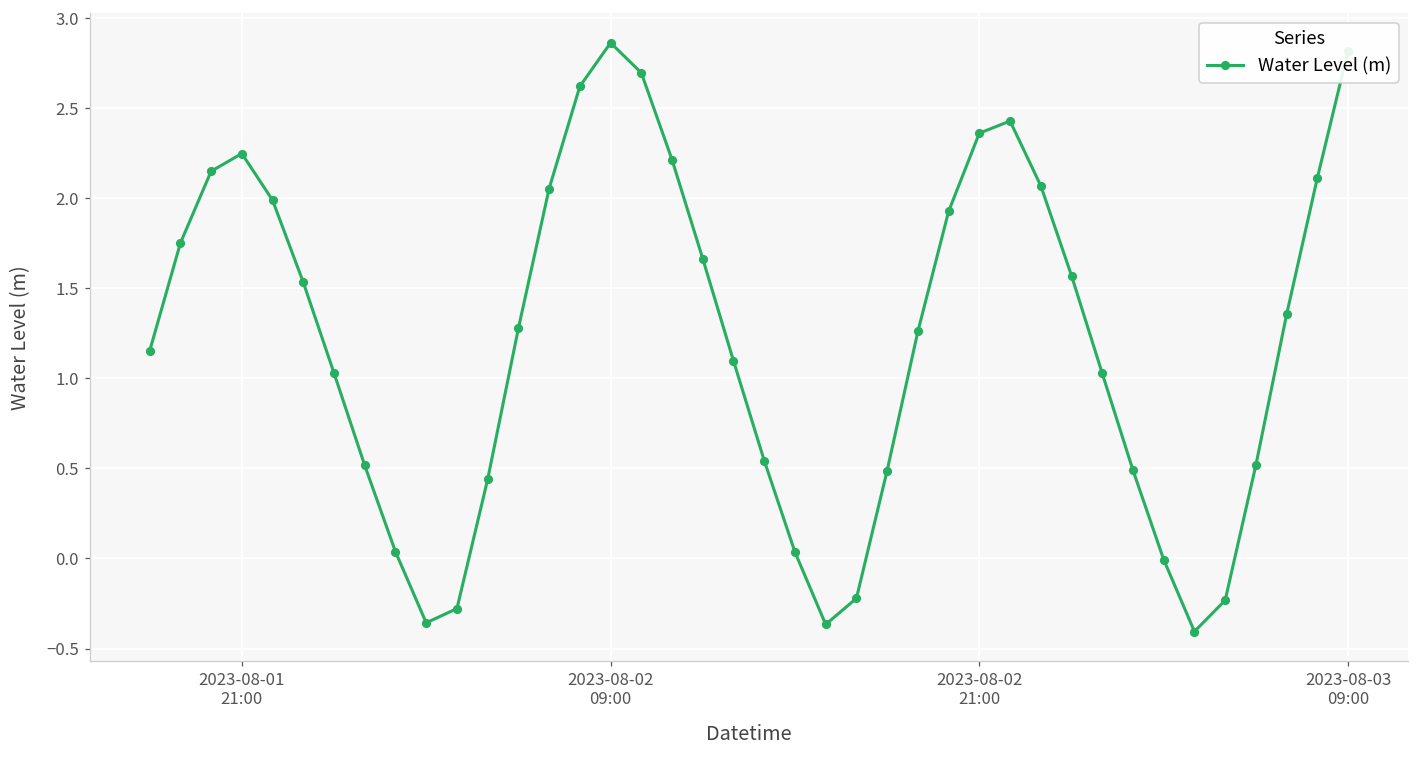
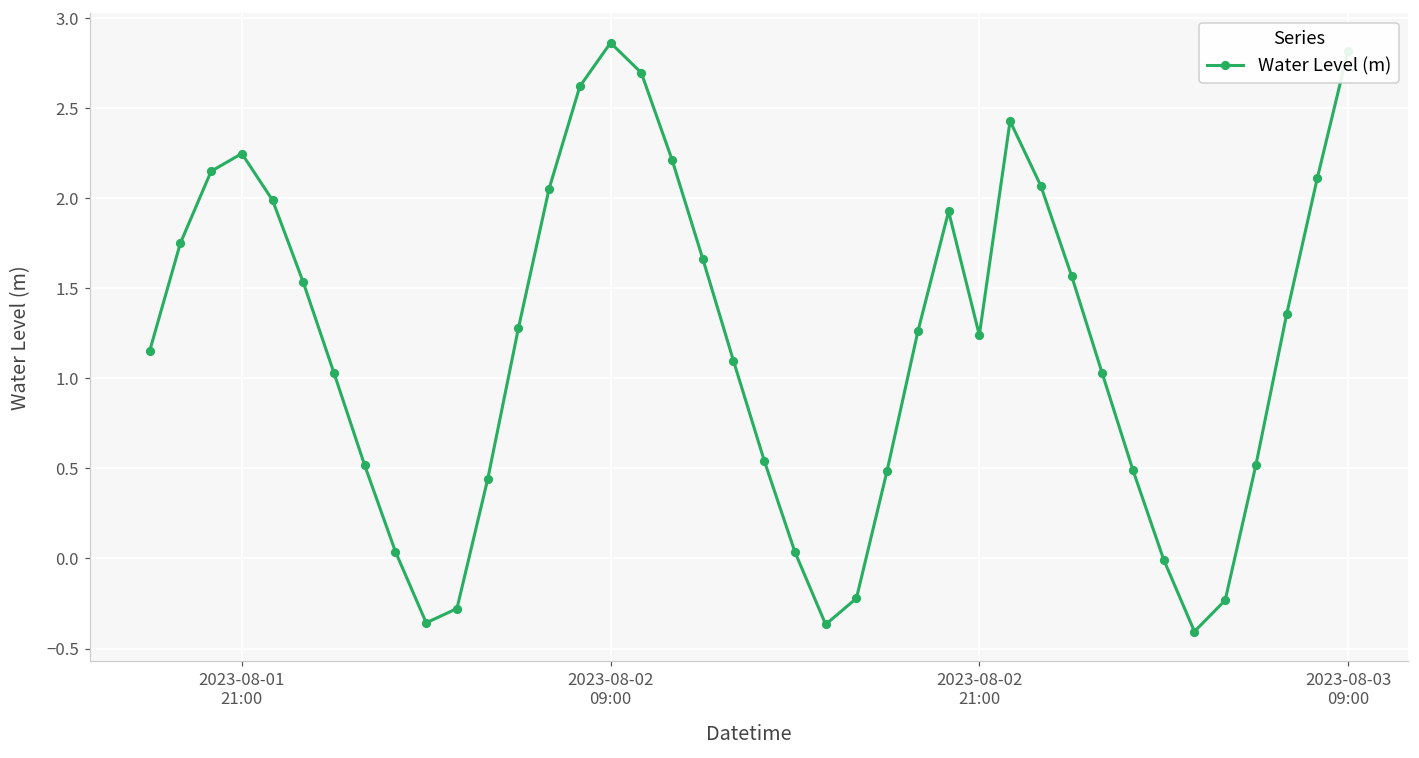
2023-08-02 21:00: 2.36 -> 1.24
